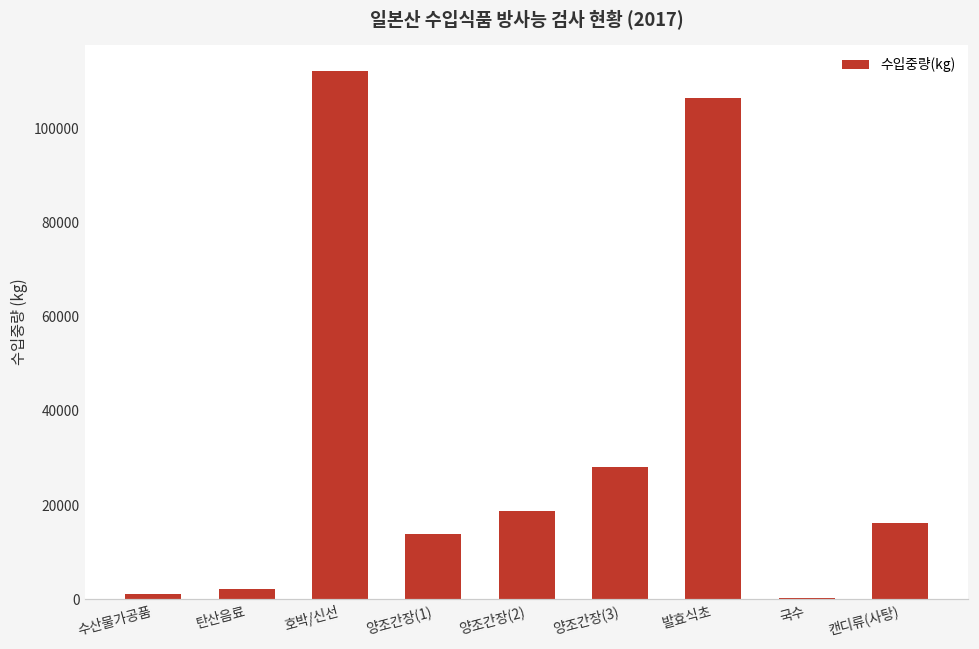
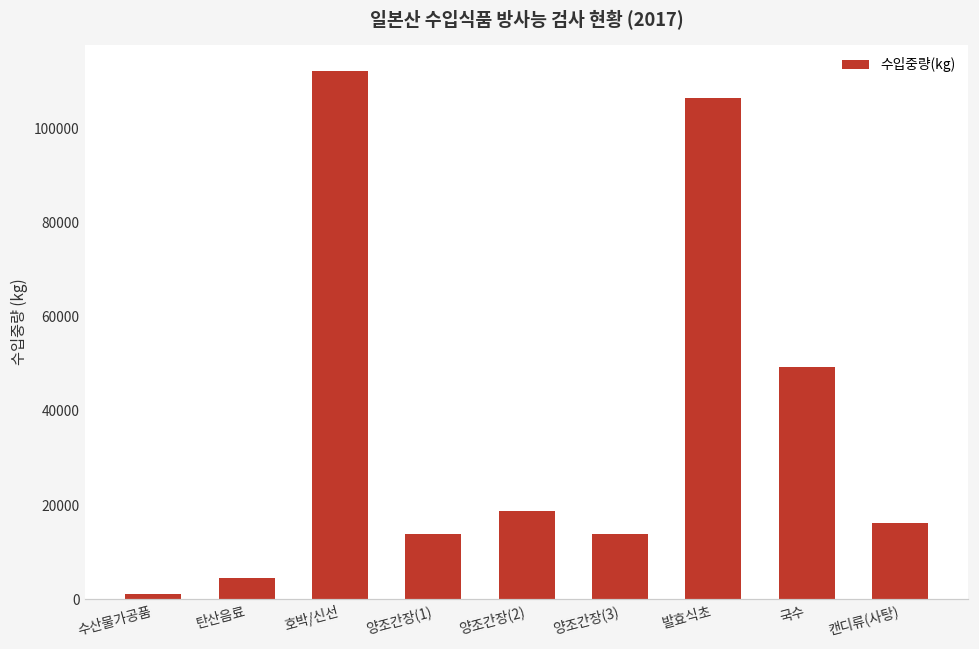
탄산음료: 2000 -> 4000
양조간장(3): 28000 -> 14000
국수: 0 -> 49000
